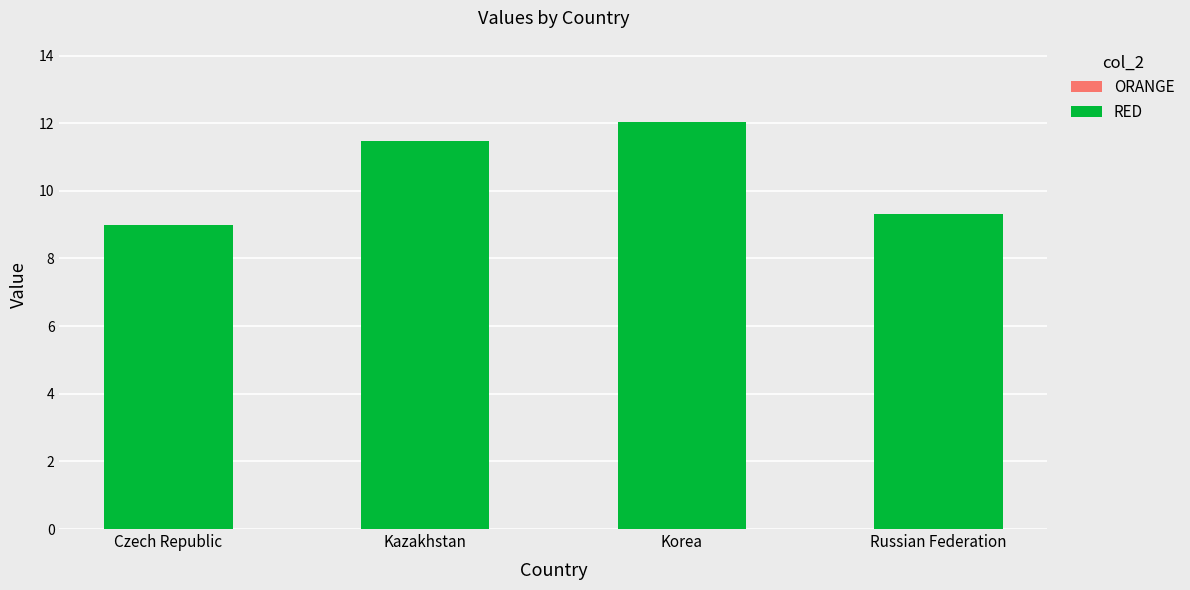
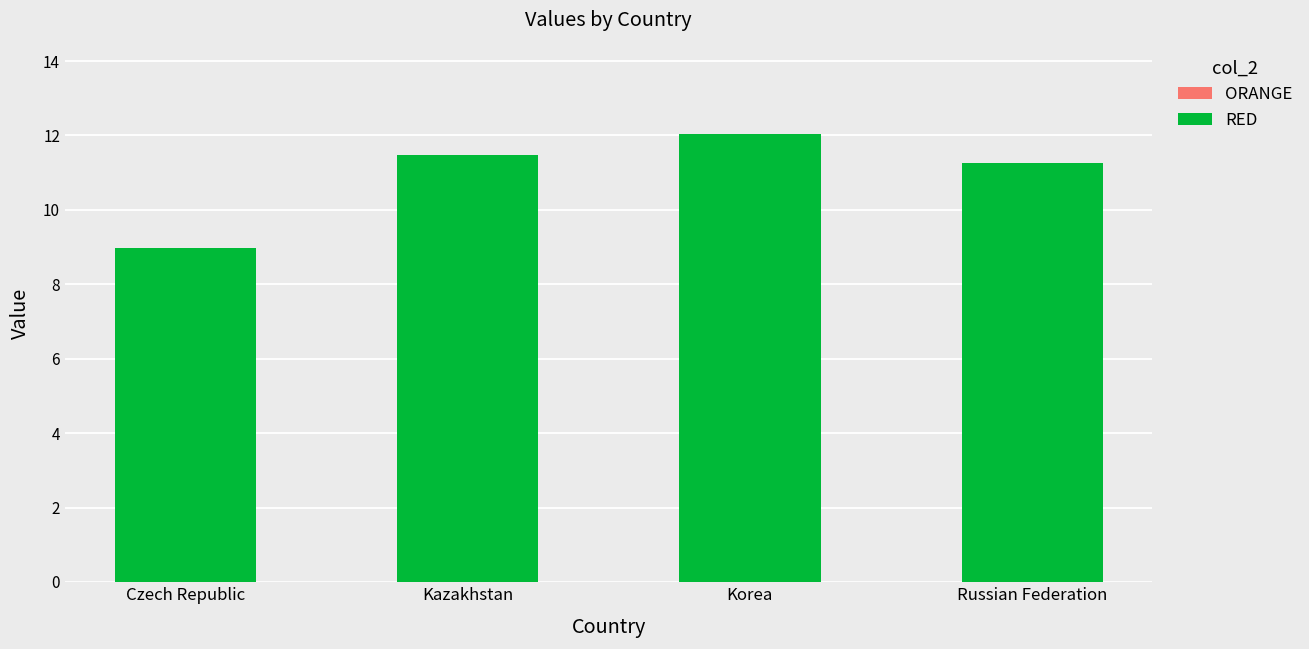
Russian Federation: 9.3 -> 11.3
